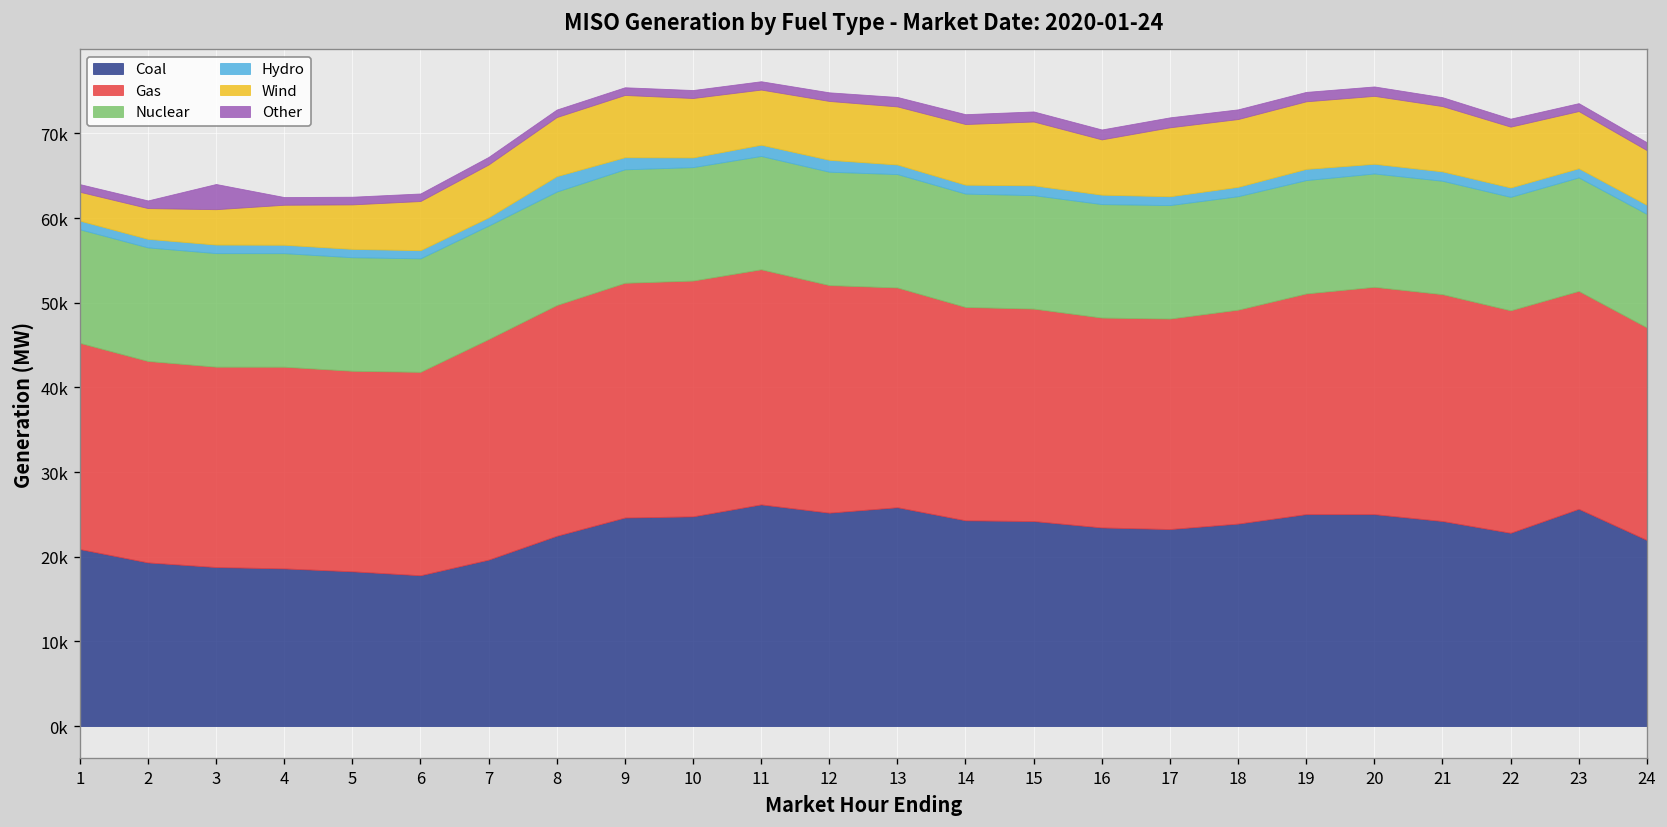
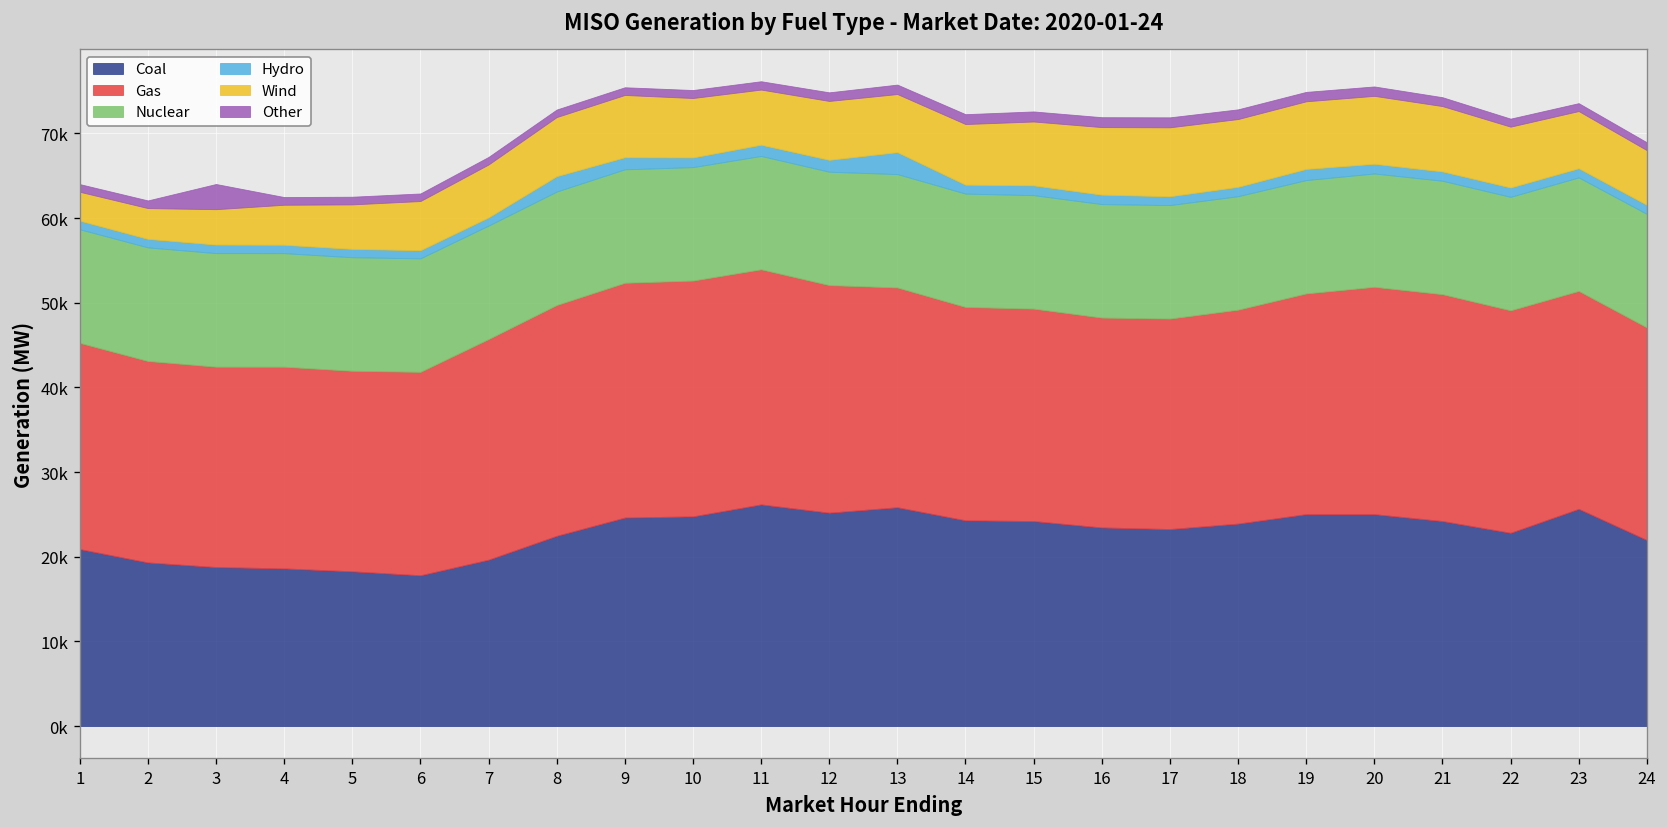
Hydro, 13: 1000 -> 3000
Wind, 16: 7000 -> 8000
